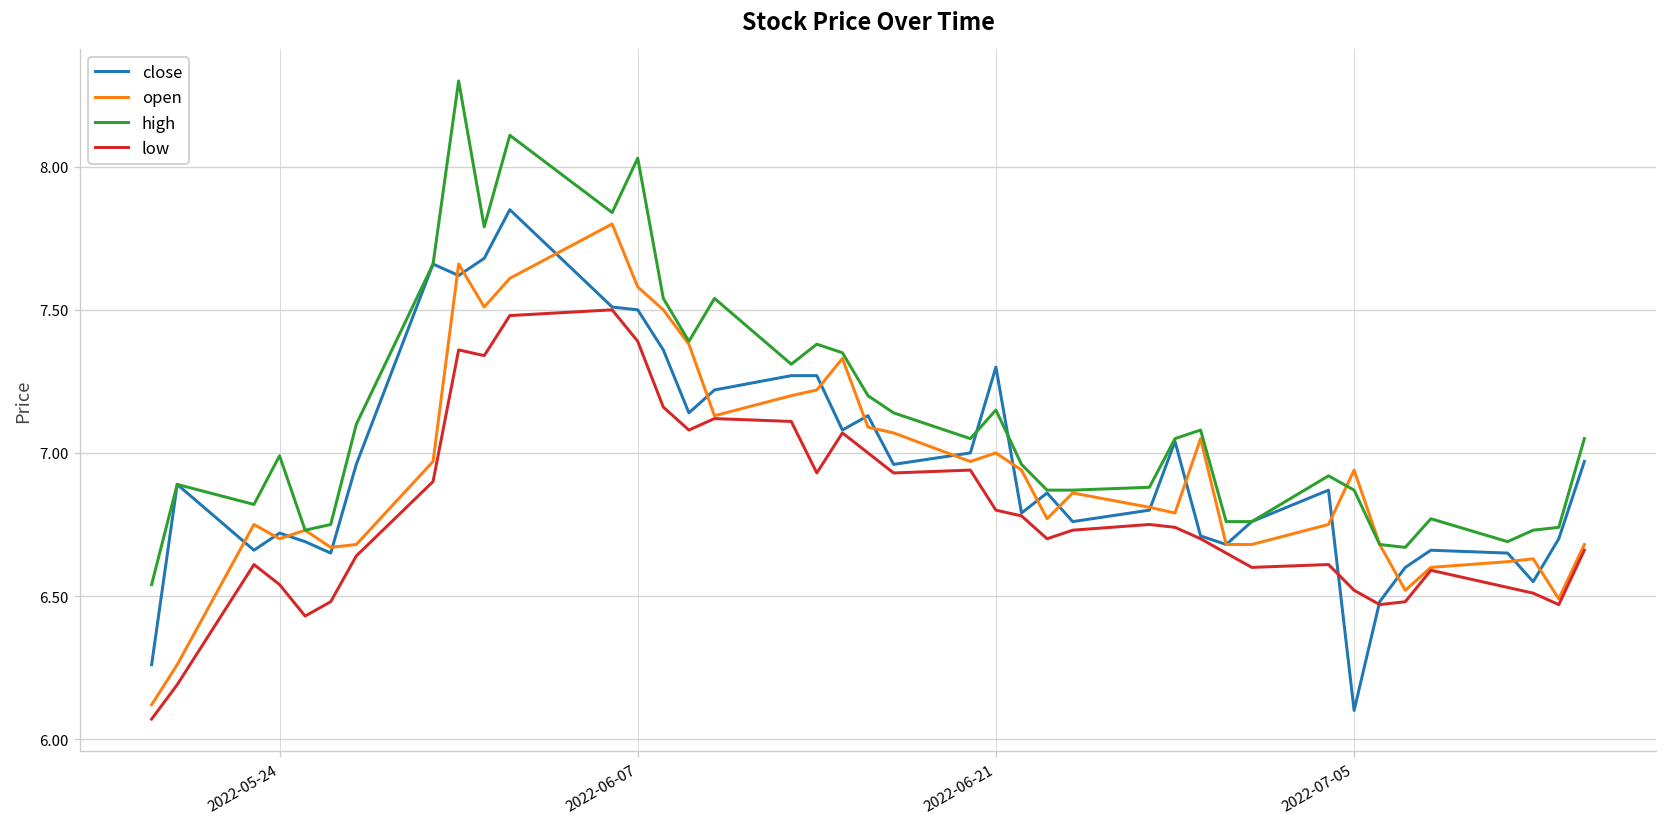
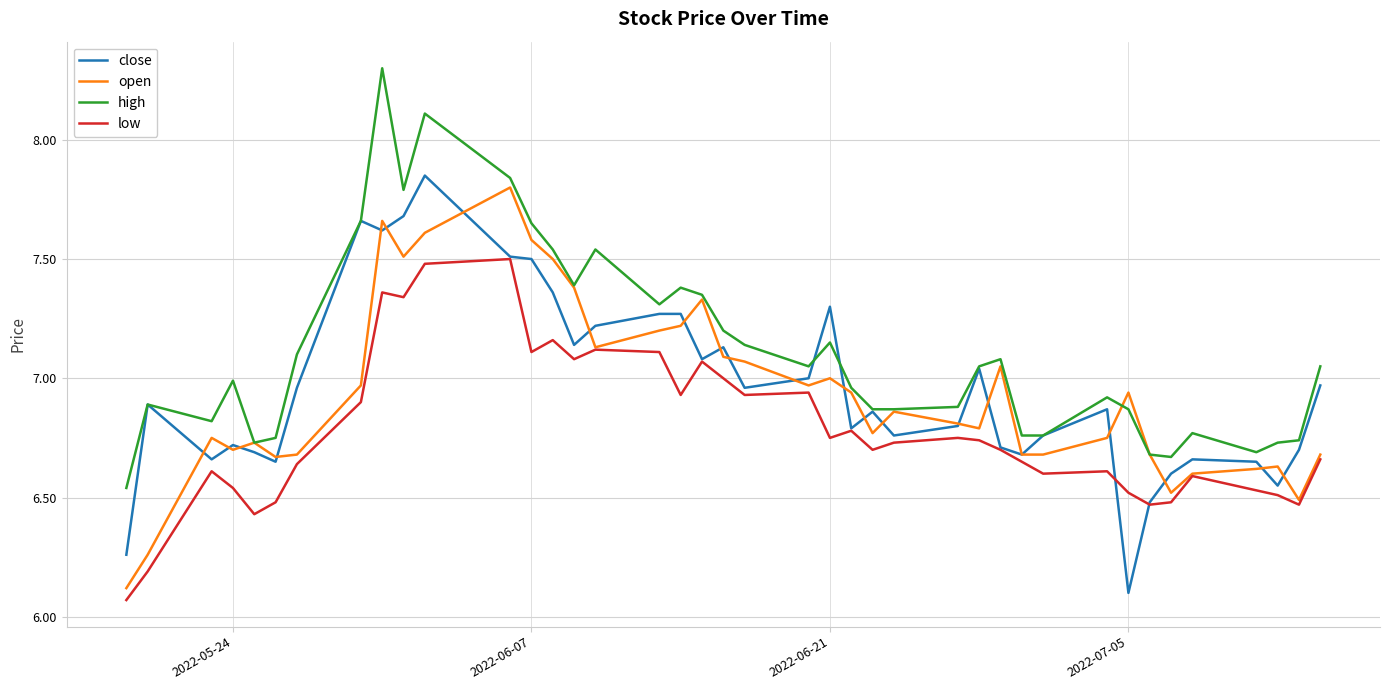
high, 2022-06-07: 8.03 -> 7.65
low, 2022-06-07: 7.39 -> 7.11
low, 2022-06-21: 6.80 -> 6.75
